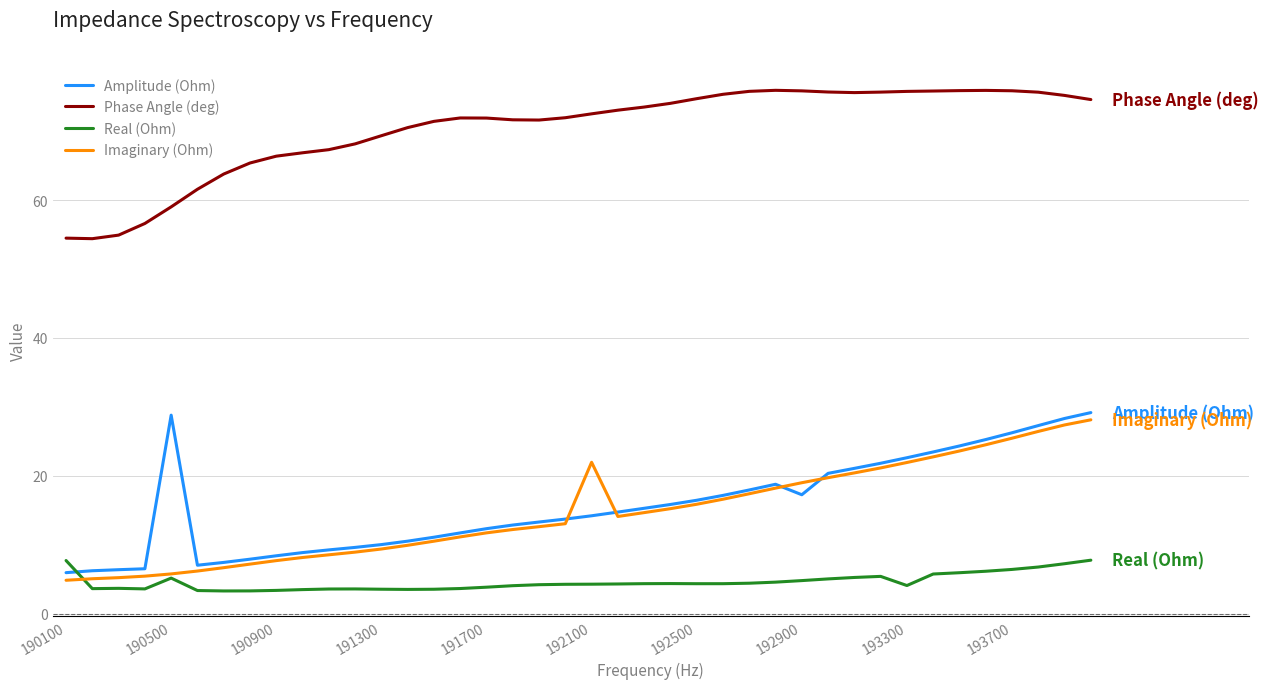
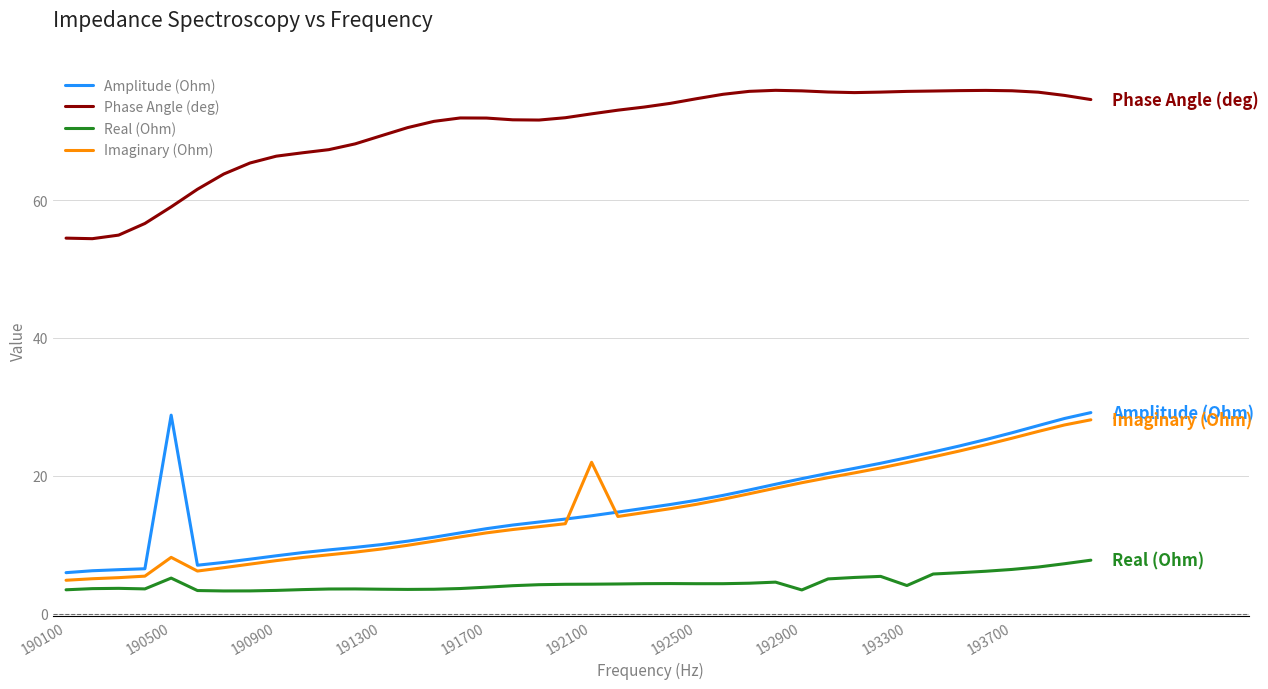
Real (Ohm), 190100: 8 -> 3
Imaginary (Ohm), 190500: 6 -> 8
Amplitude (Ohm), 192900: 17 -> 20
Real (Ohm), 192900: 5 -> 3
